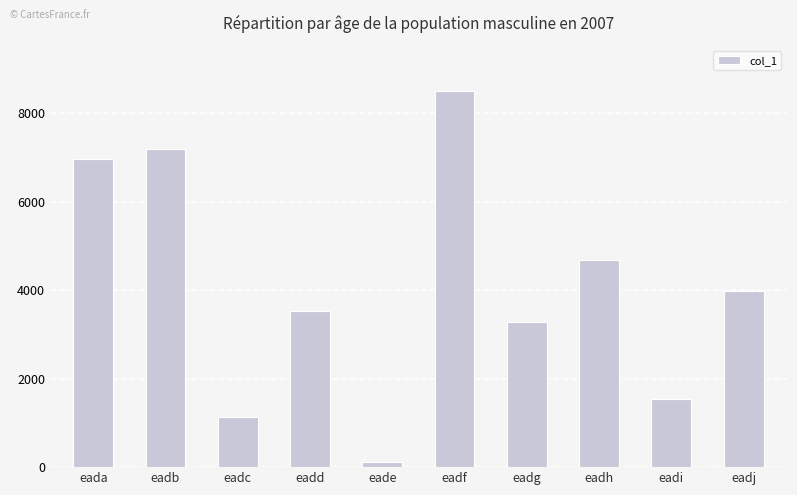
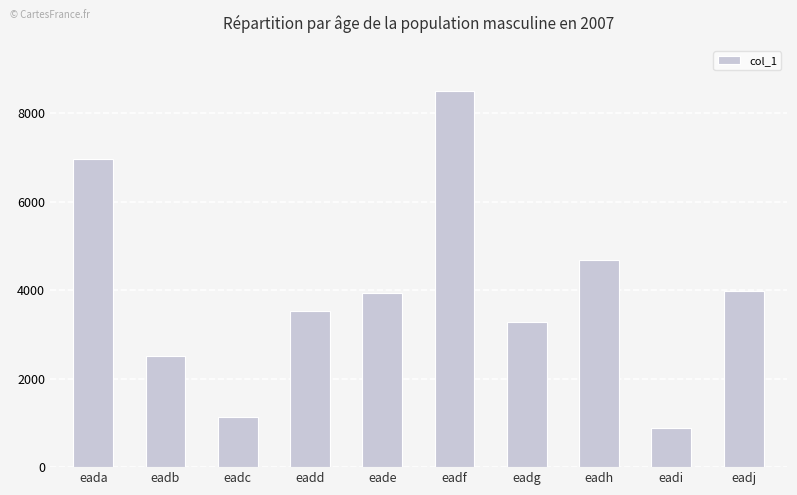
eadb: 7200 -> 2500
eade: 100 -> 3900
eadi: 1500 -> 900
